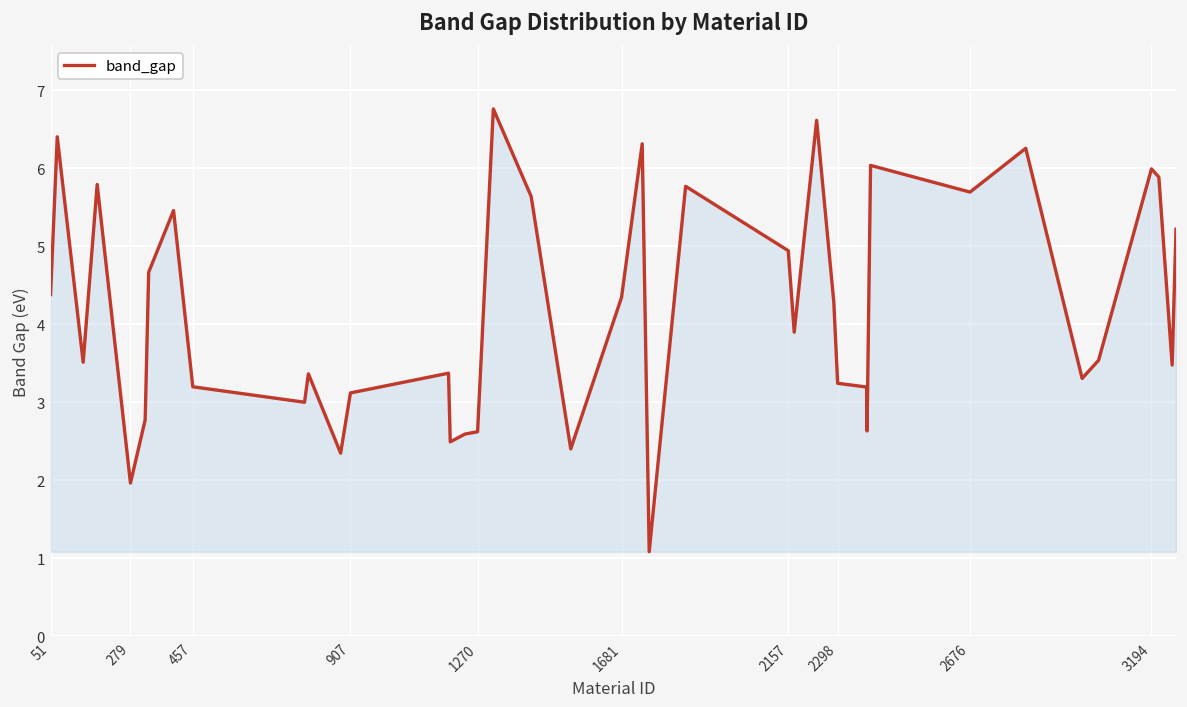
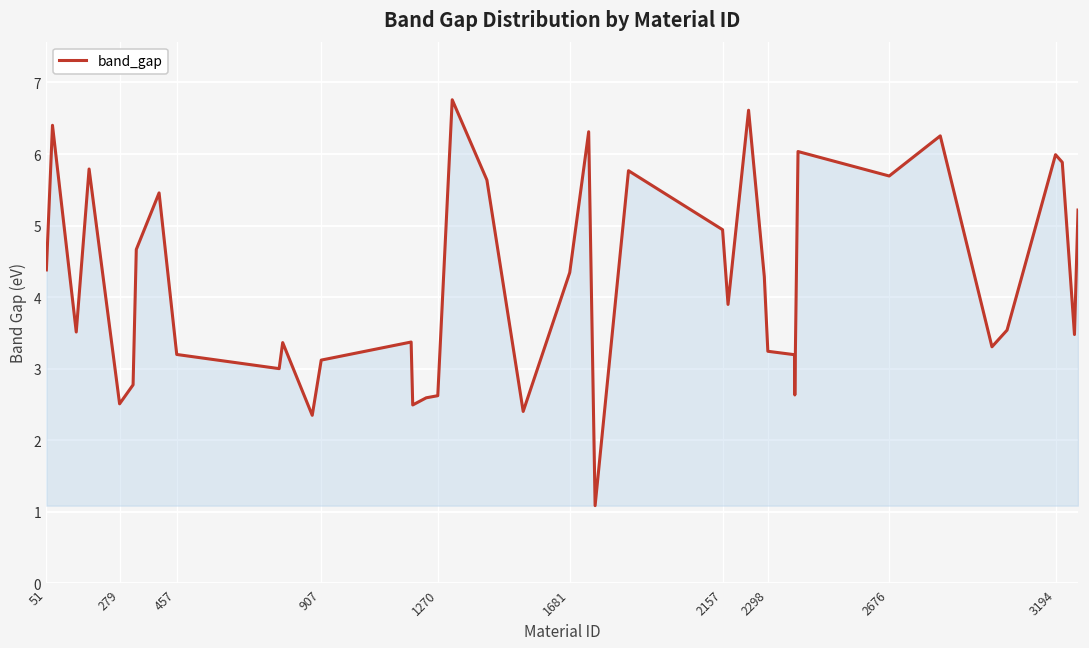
279: 2.0 -> 2.5
